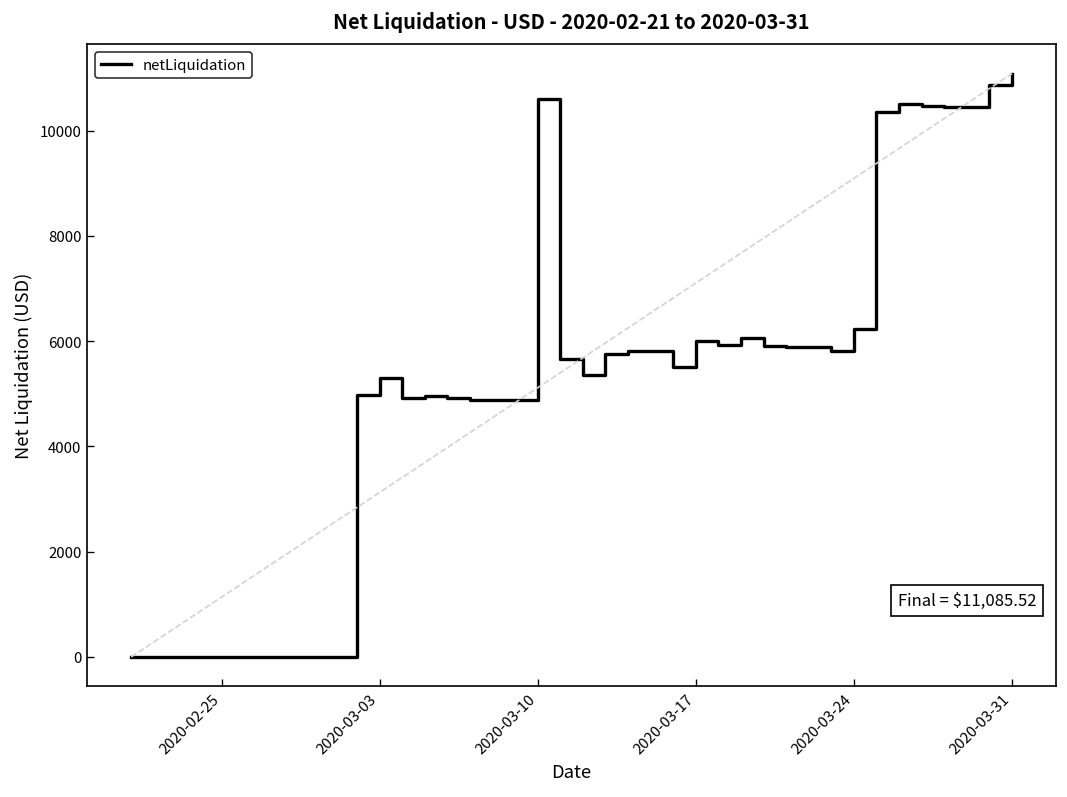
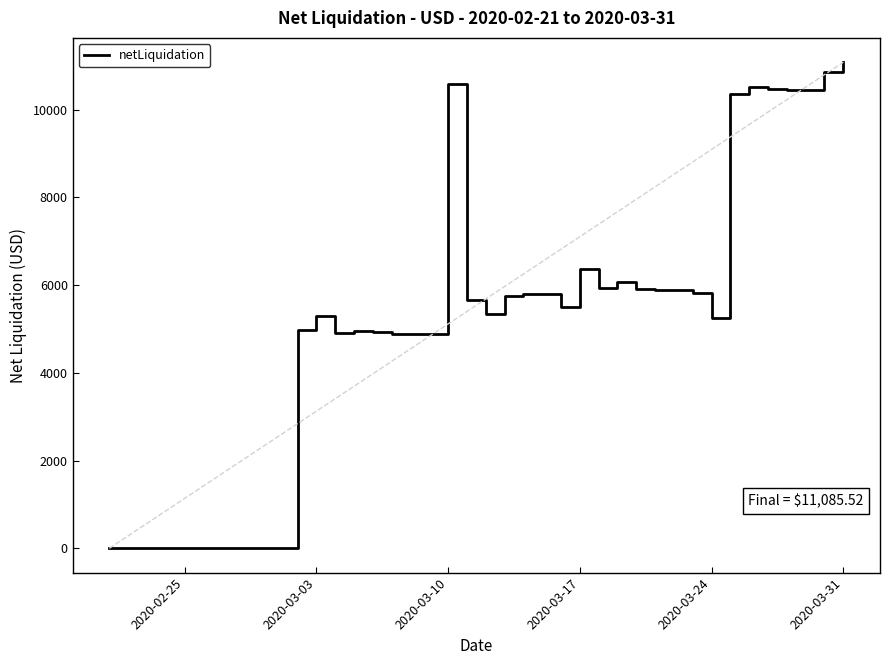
netLiquidation, 2020-03-17: 6000 -> 6400
netLiquidation, 2020-03-24: 6200 -> 5200
